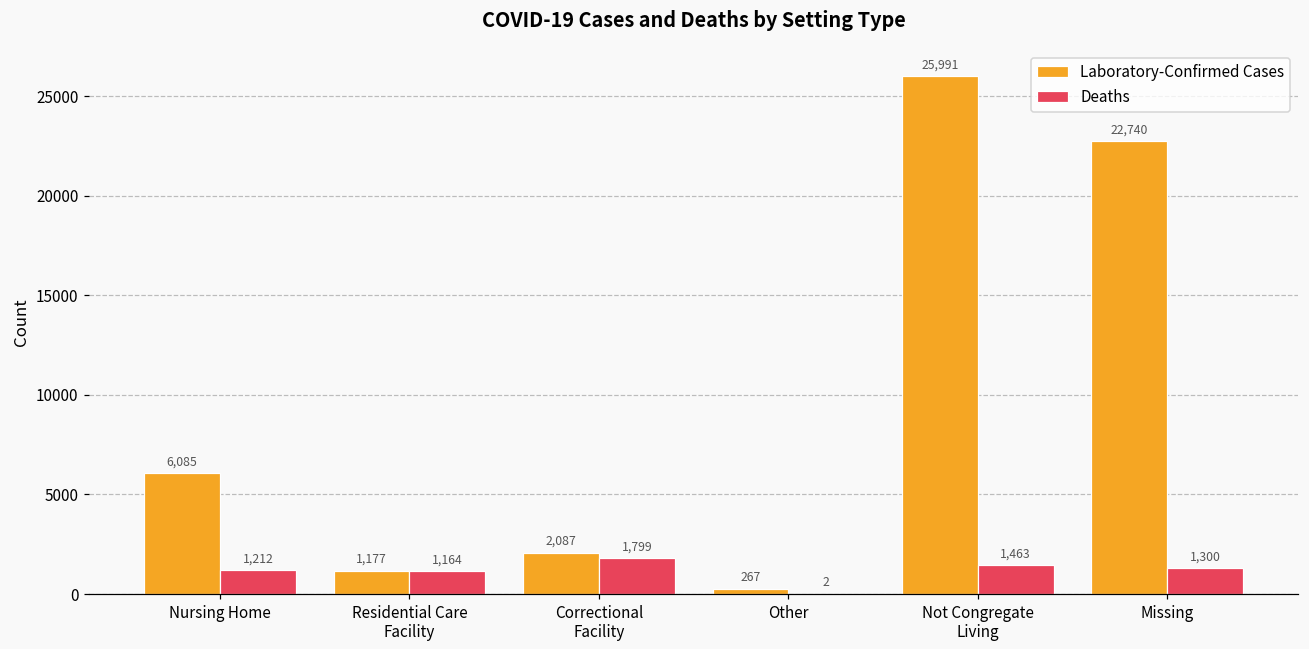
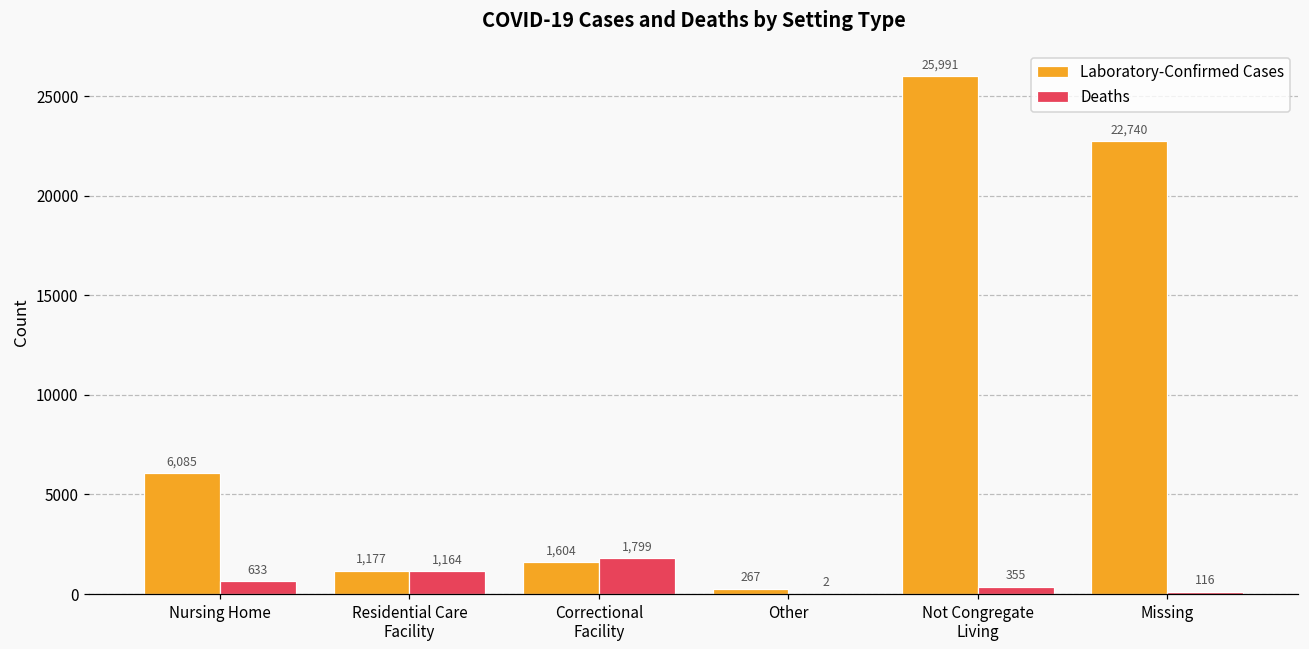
Deaths, Nursing Home: 1,212 -> 633
Laboratory-Confirmed Cases, Correctional Facility: 2,087 -> 1,604
Deaths, Not Congregate Living: 1,463 -> 355
Deaths, Missing: 1,300 -> 116
